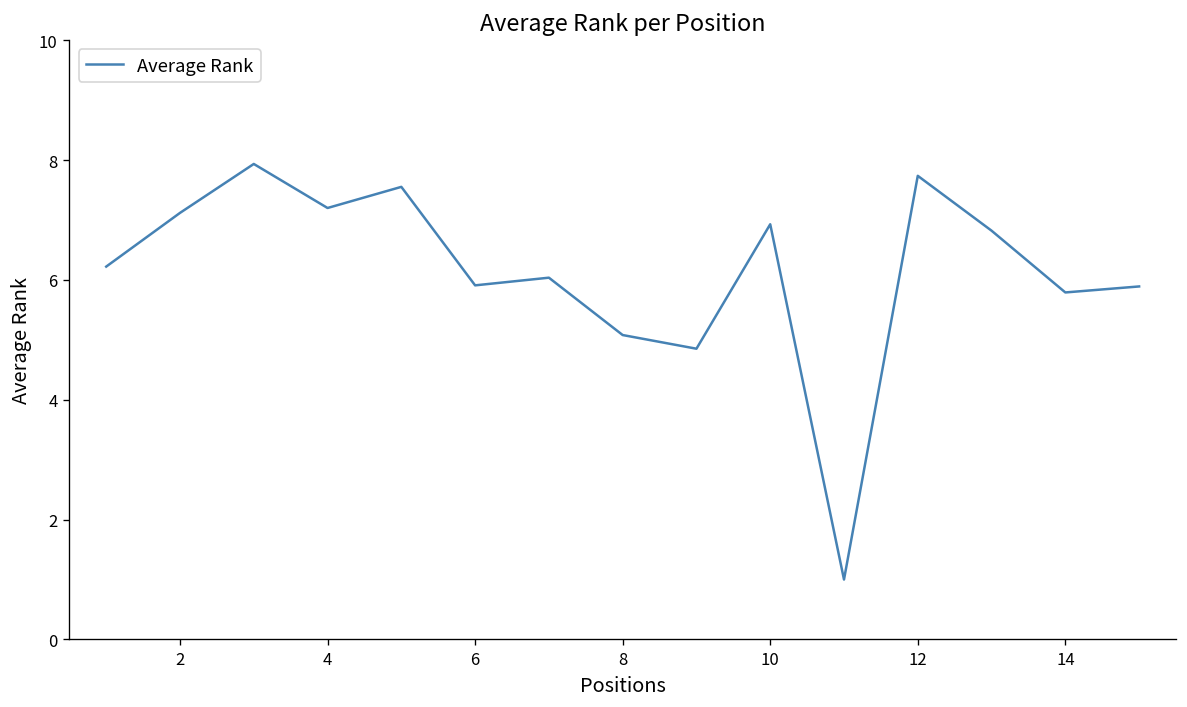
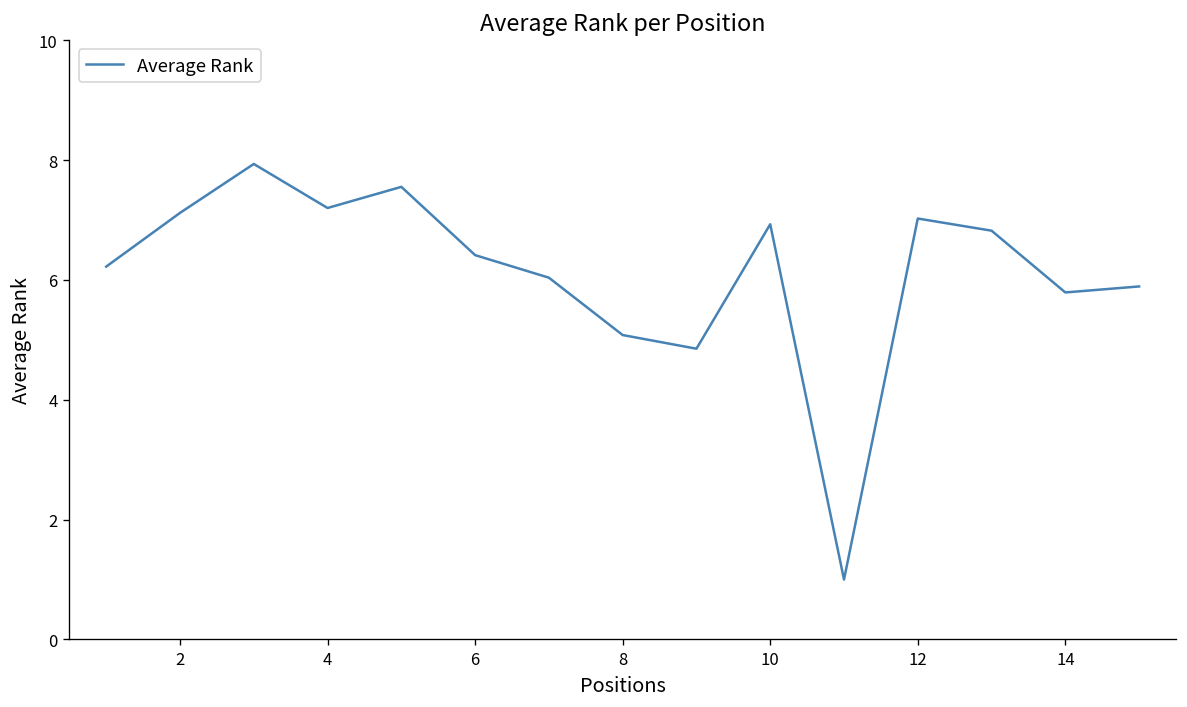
6: 5.9 -> 6.4
12: 7.7 -> 7.0
